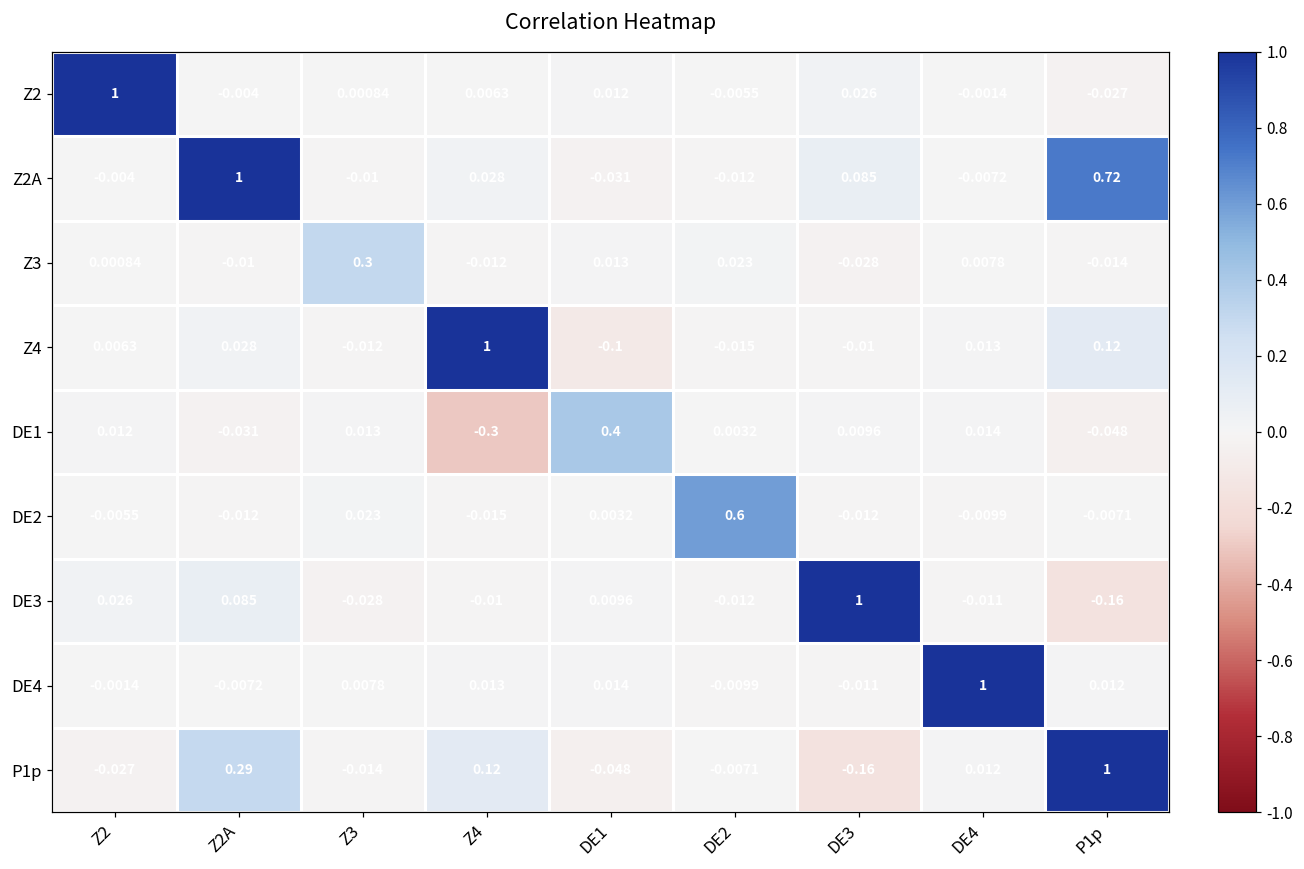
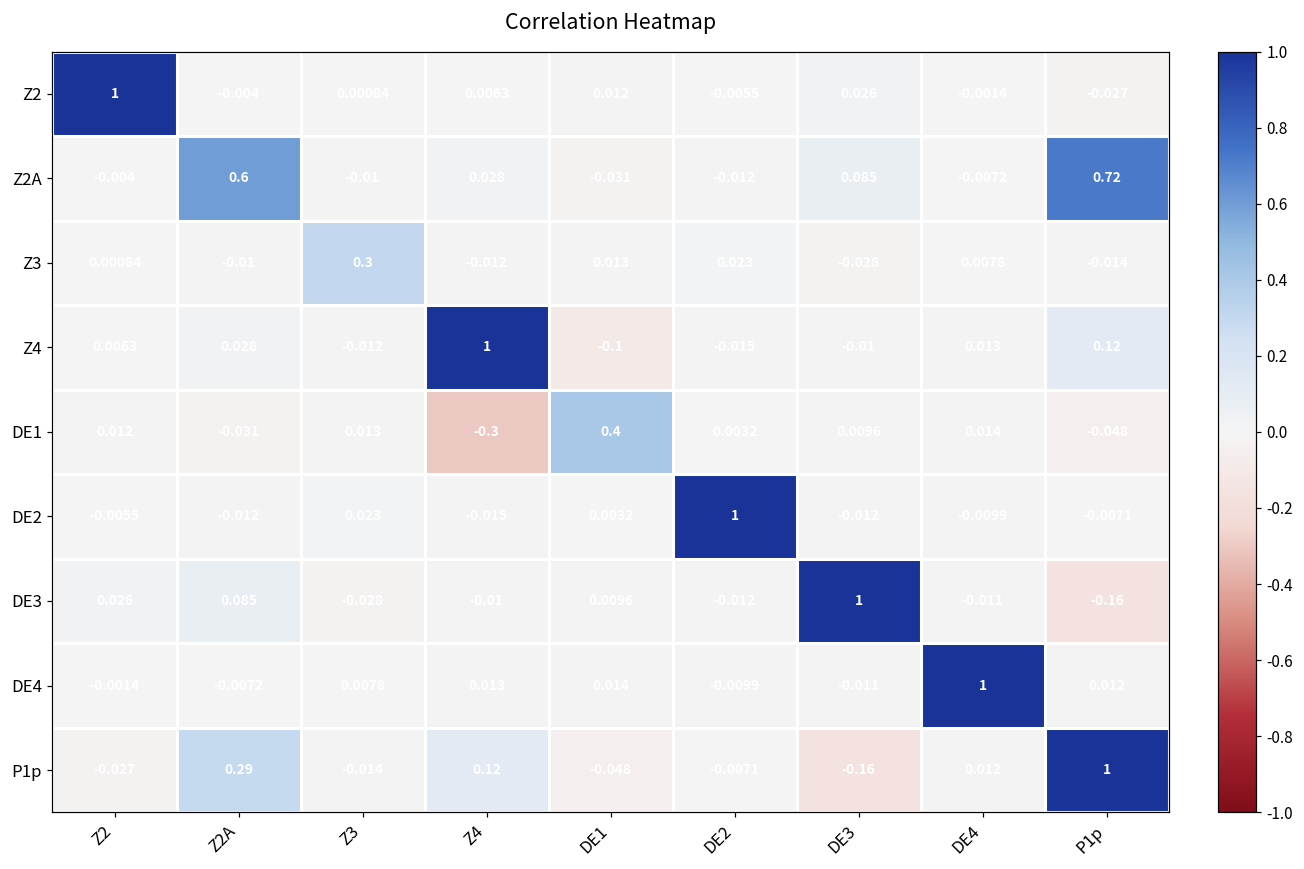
Z2A, Z2A: 1 -> 0.6
DE2, DE2: 0.6 -> 1
